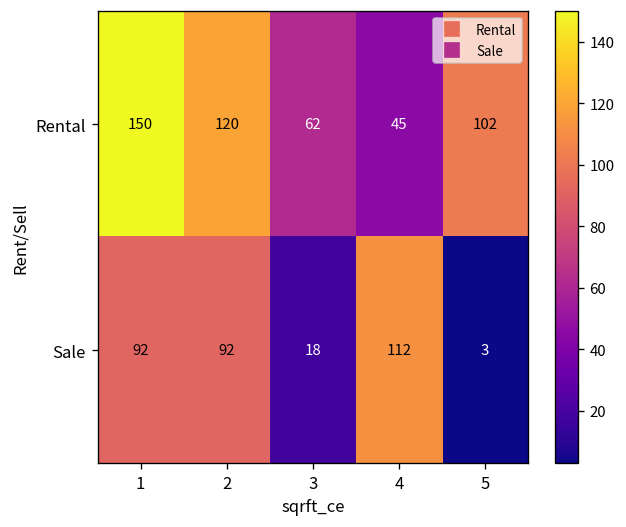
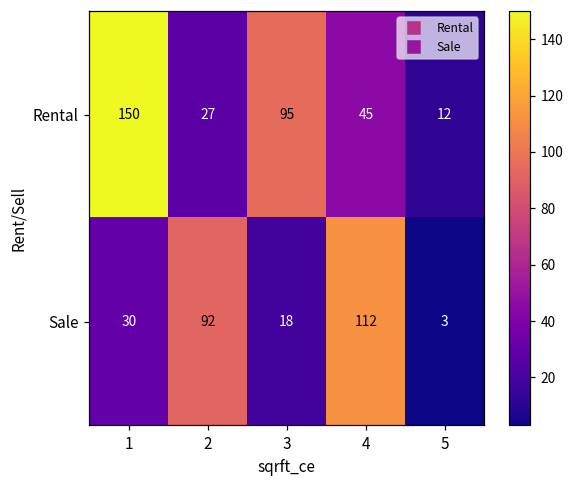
Rental, 2: 120 -> 27
Rental, 3: 62 -> 95
Rental, 5: 102 -> 12
Sale, 1: 92 -> 30
